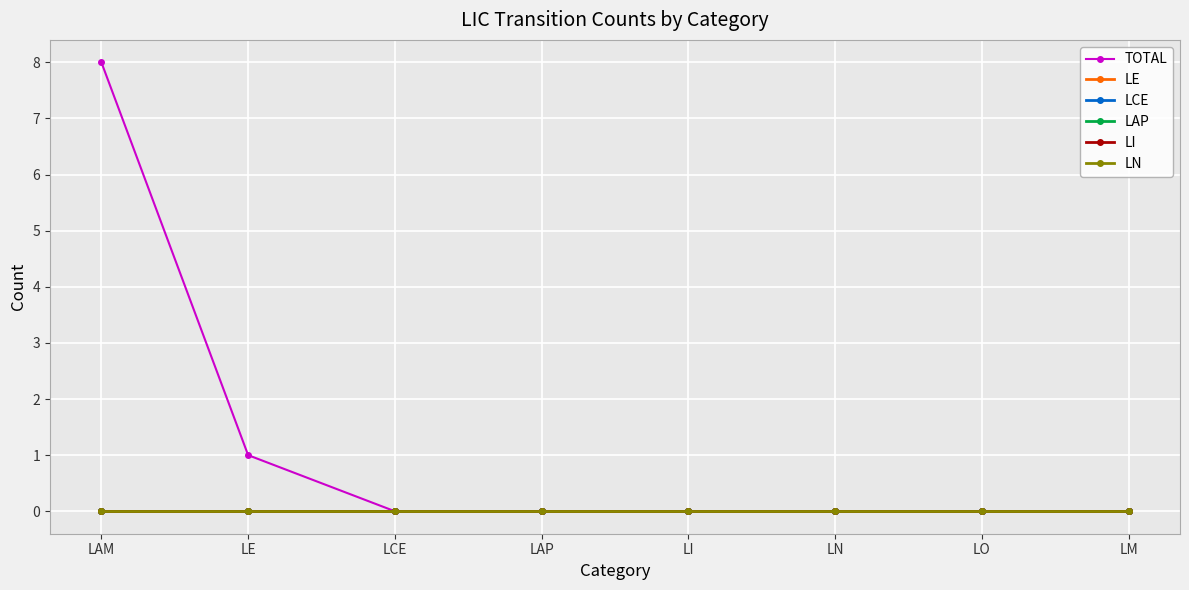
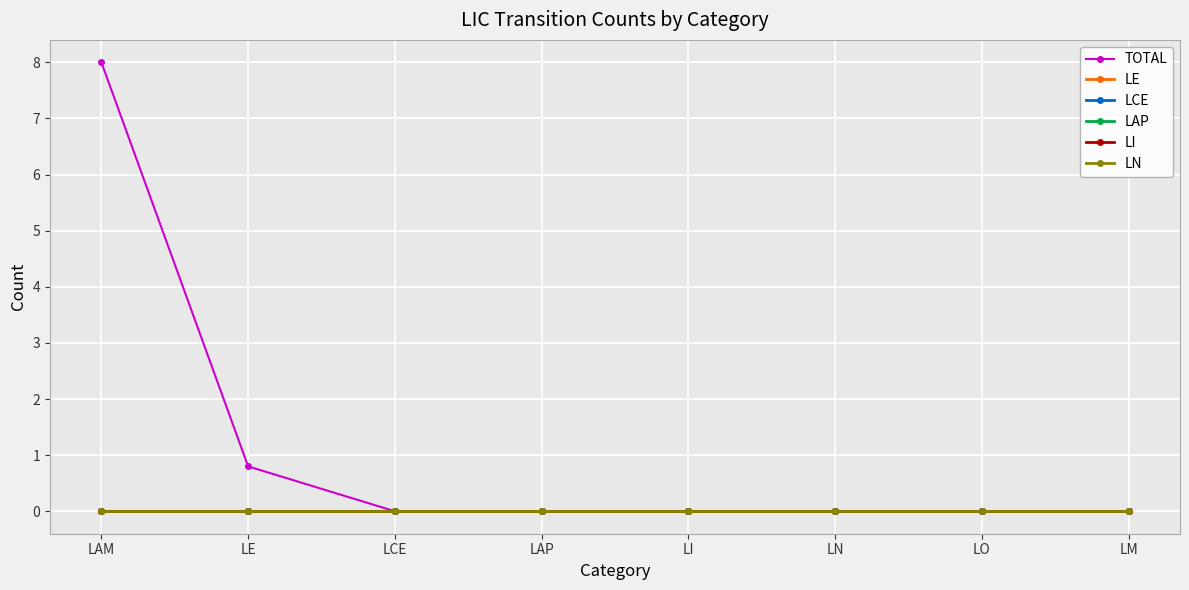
TOTAL, LE: 1.0 -> 0.8
